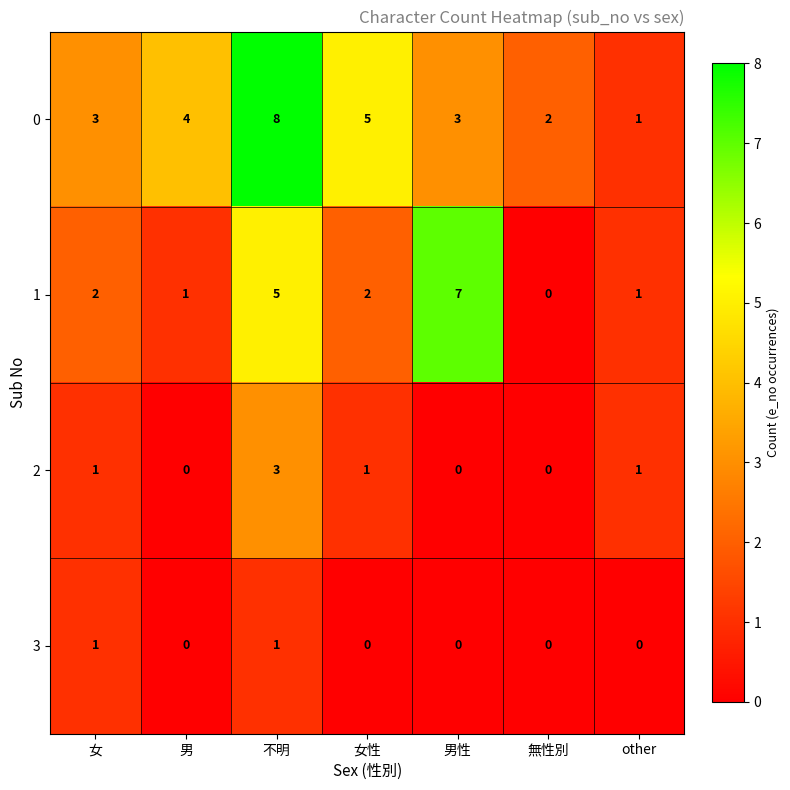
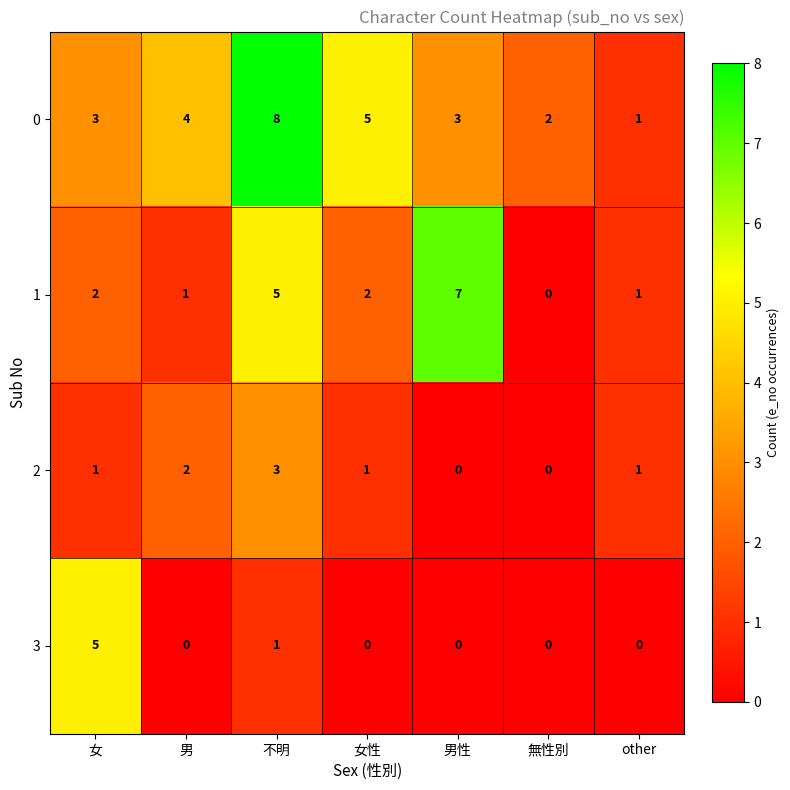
2, 男: 0 -> 2
3, 女: 1 -> 5
